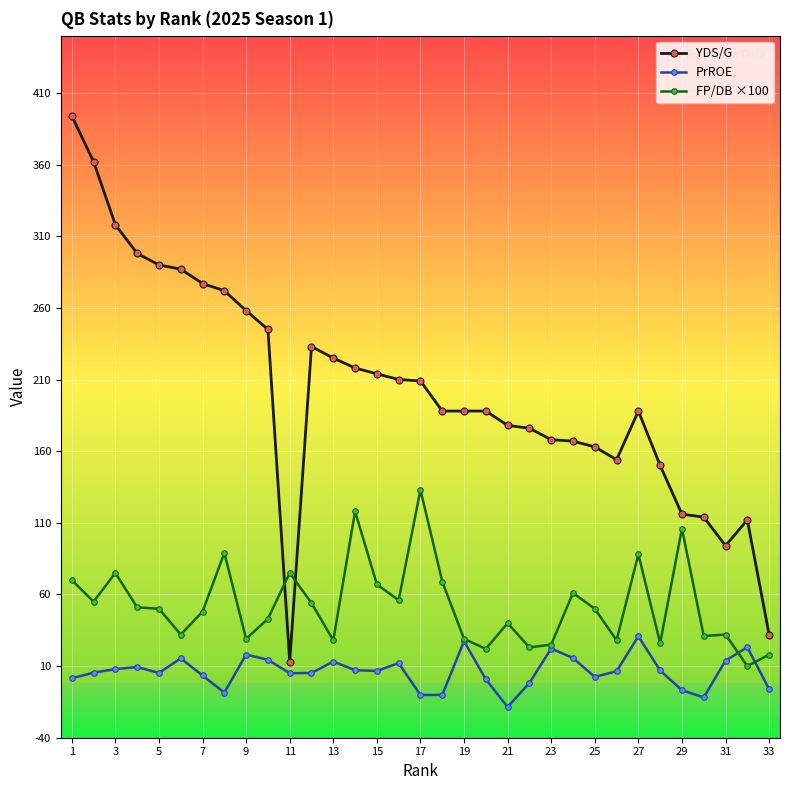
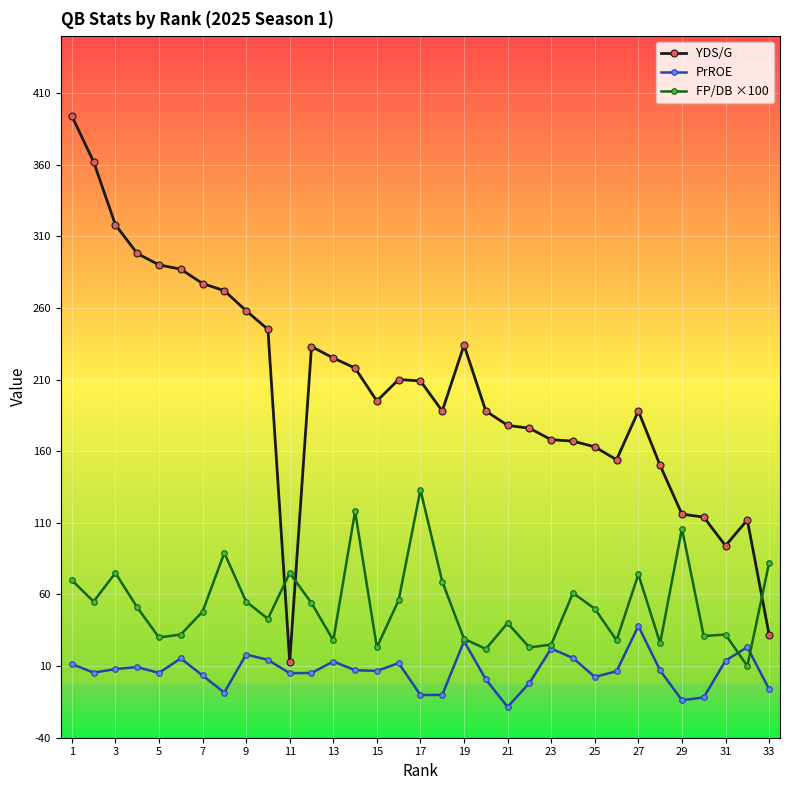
PrROE, 1: 1 -> 11
FP/DB ×100, 5: 50 -> 30
FP/DB ×100, 9: 29 -> 55
YDS/G, 15: 214 -> 195
FP/DB ×100, 15: 67 -> 23
YDS/G, 19: 188 -> 234
PrROE, 27: 31 -> 38
FP/DB ×100, 27: 88 -> 74
PrROE, 29: -7 -> -14
FP/DB ×100, 33: 18 -> 82
